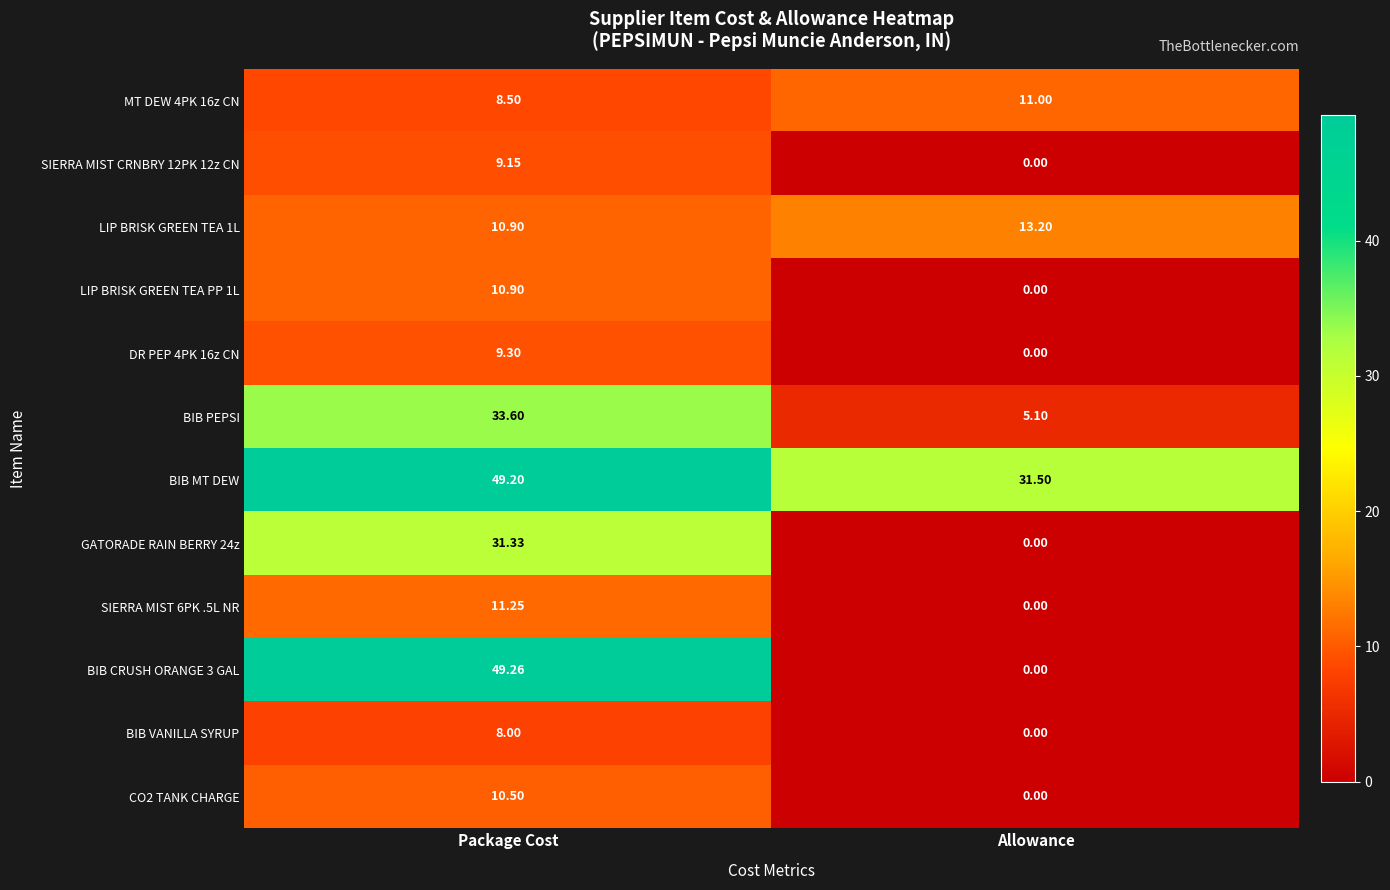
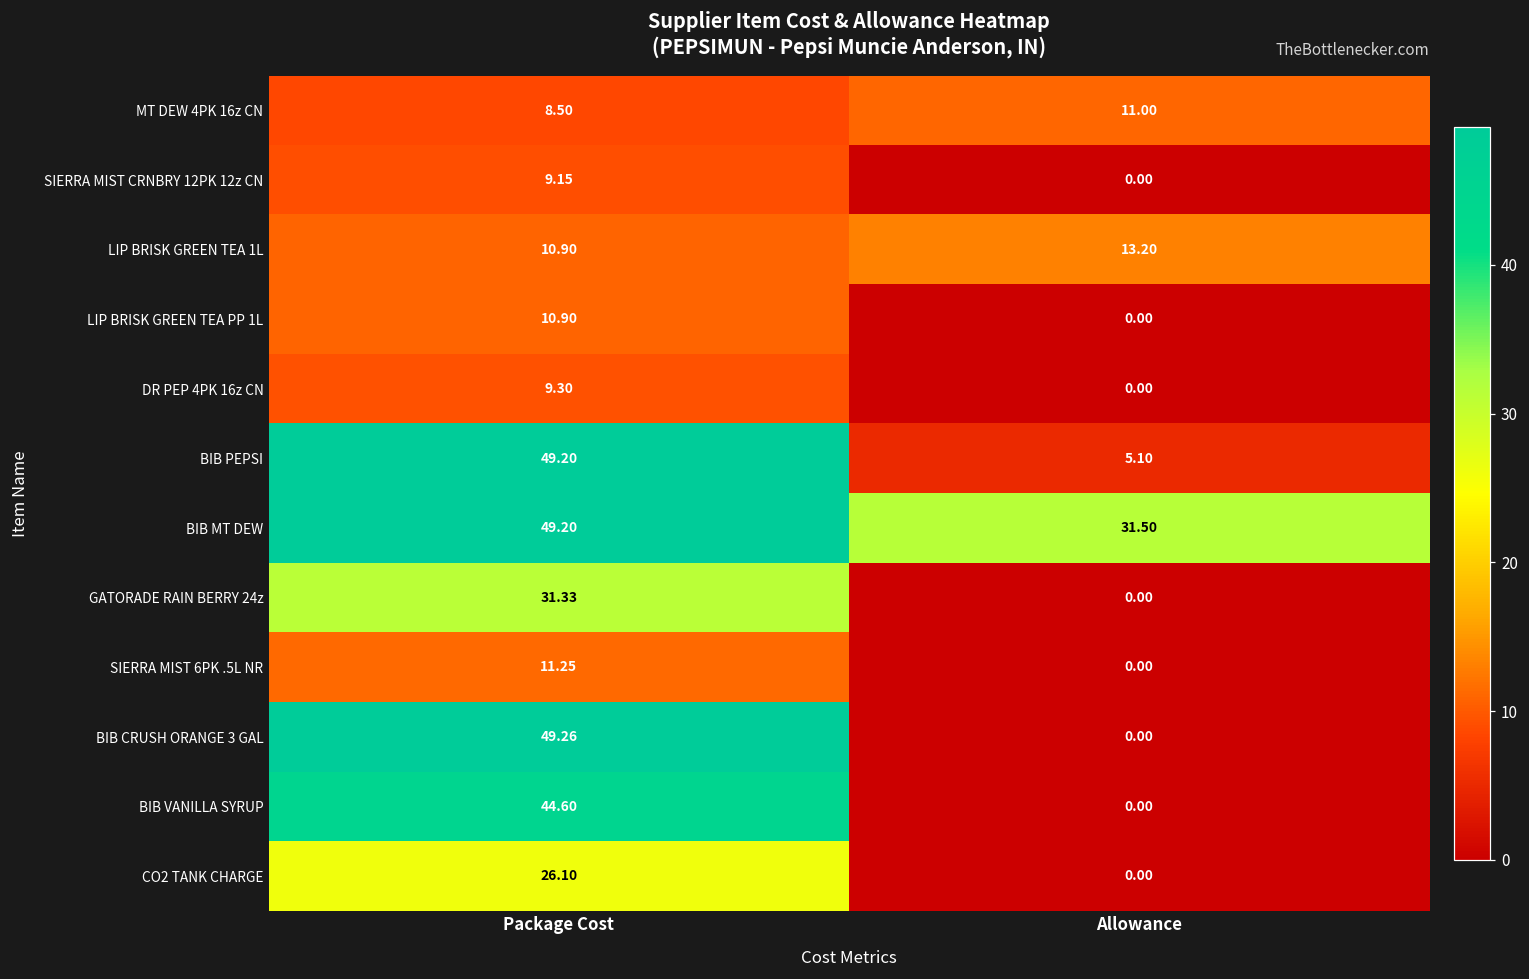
BIB PEPSI, Package Cost: 33.60 -> 49.20
BIB VANILLA SYRUP, Package Cost: 8.00 -> 44.60
CO2 TANK CHARGE, Package Cost: 10.50 -> 26.10
